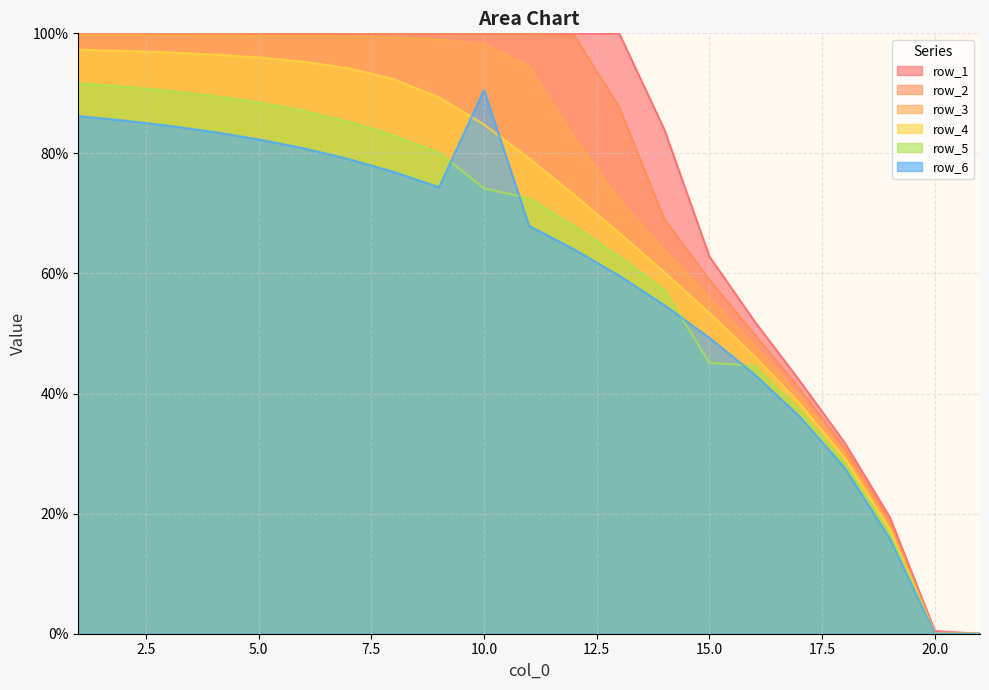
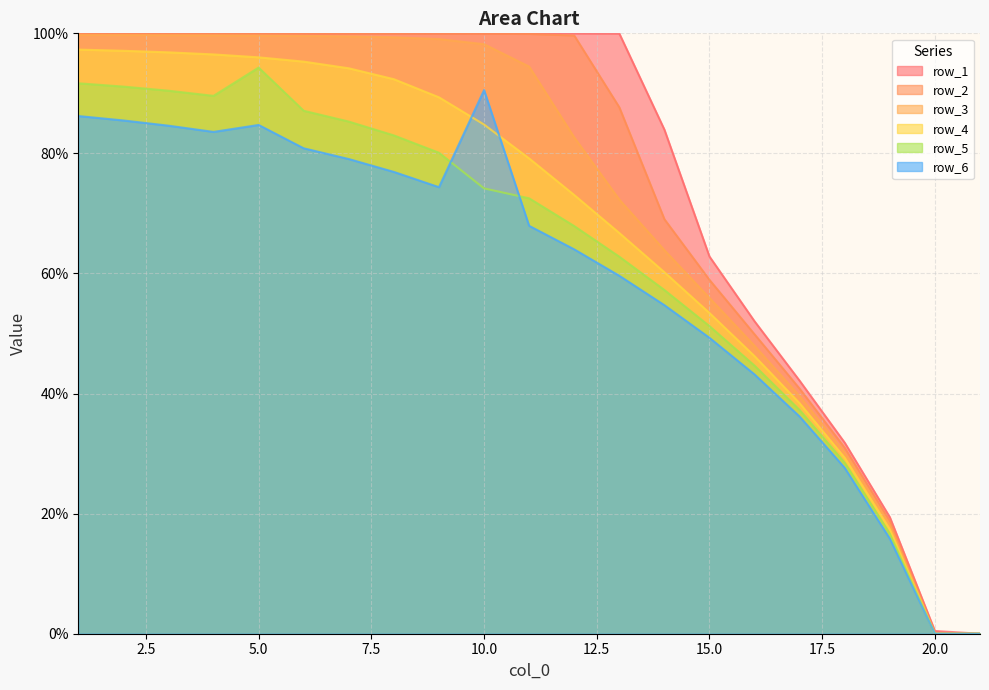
row_5, 5.0: 88% -> 94%
row_6, 5.0: 82% -> 85%
row_5, 15.0: 45% -> 51%
